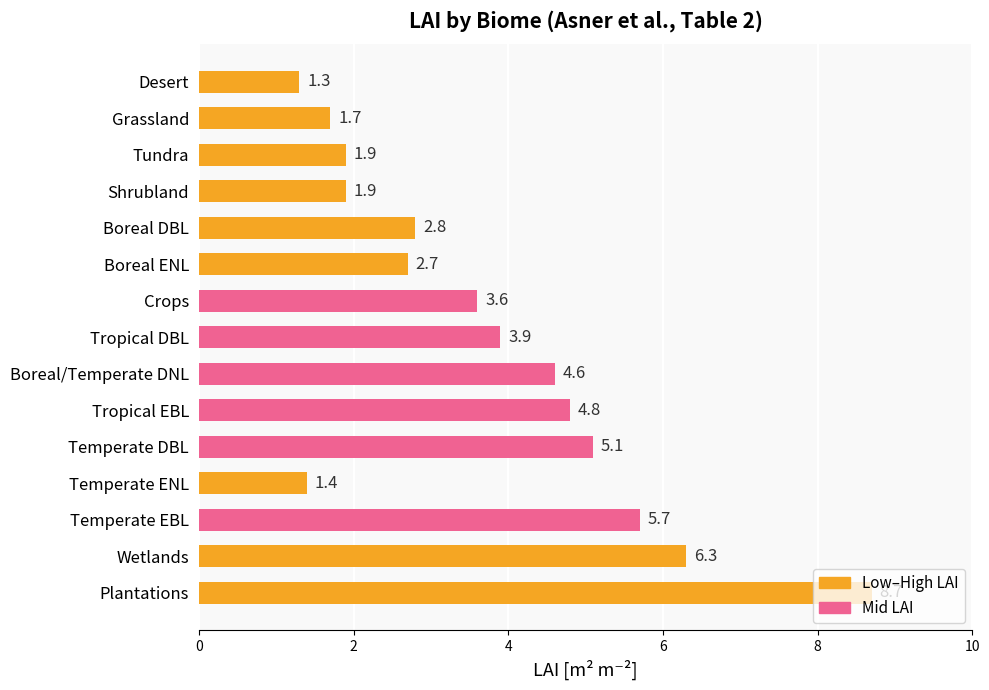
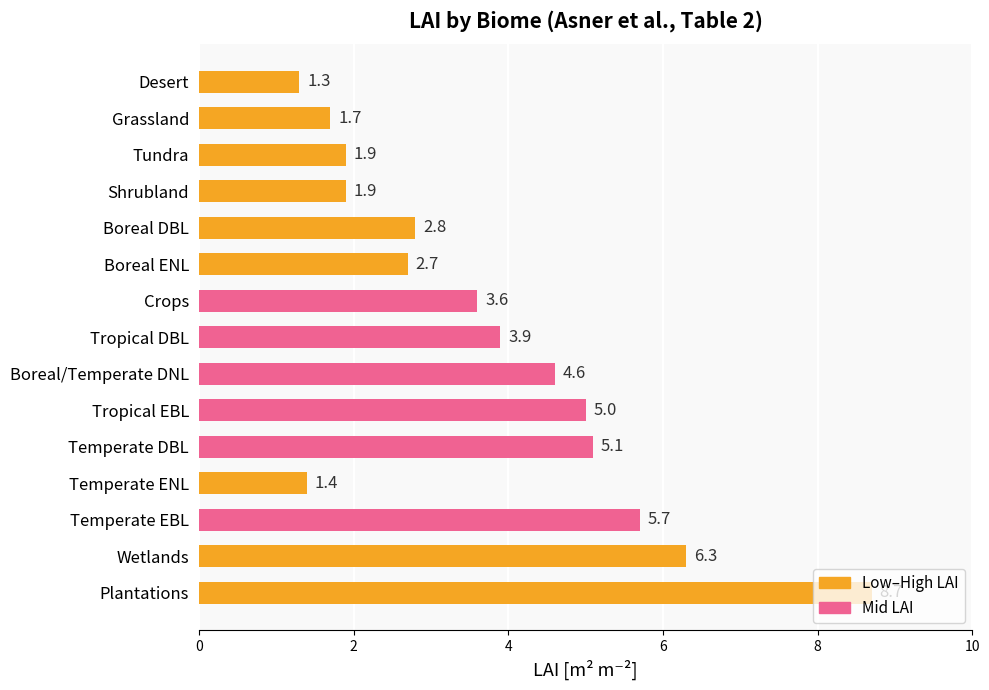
Tropical EBL: 4.8 -> 5.0
